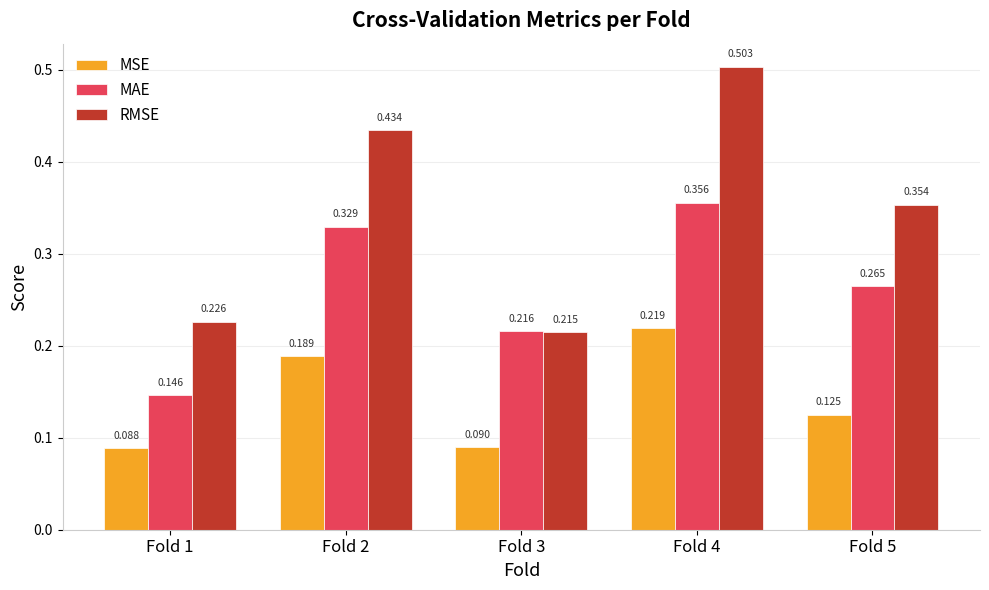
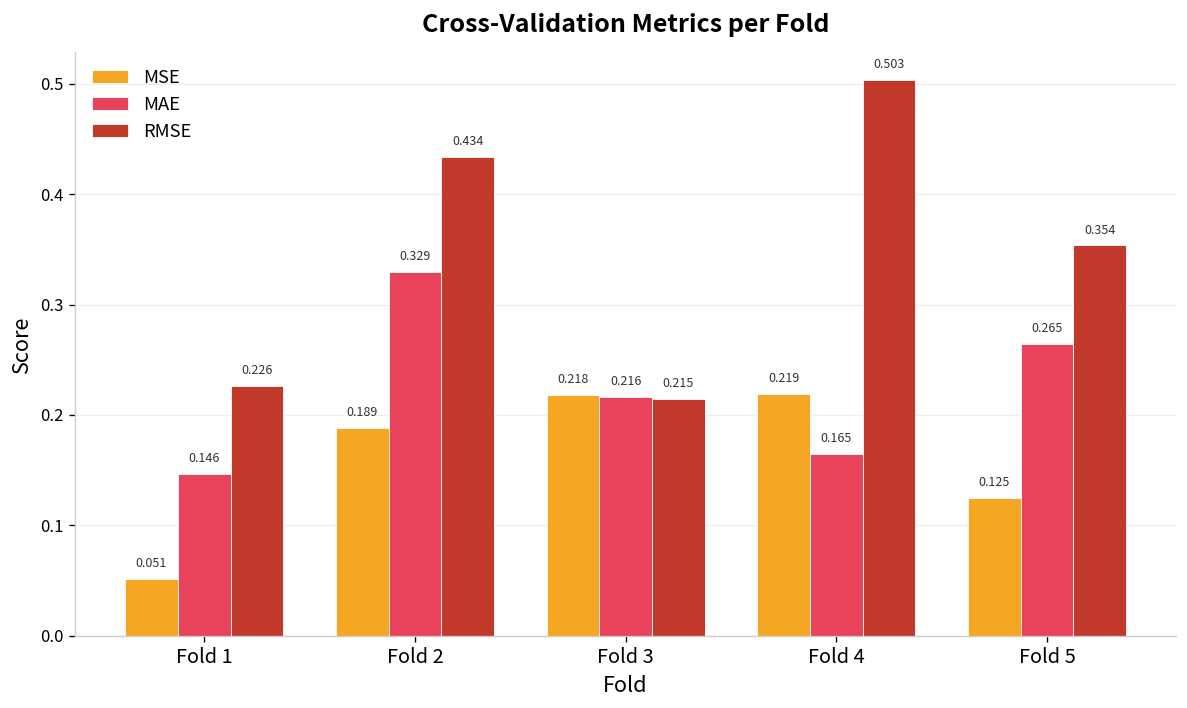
MSE, Fold 1: 0.088 -> 0.051
MSE, Fold 3: 0.090 -> 0.218
MAE, Fold 4: 0.356 -> 0.165
